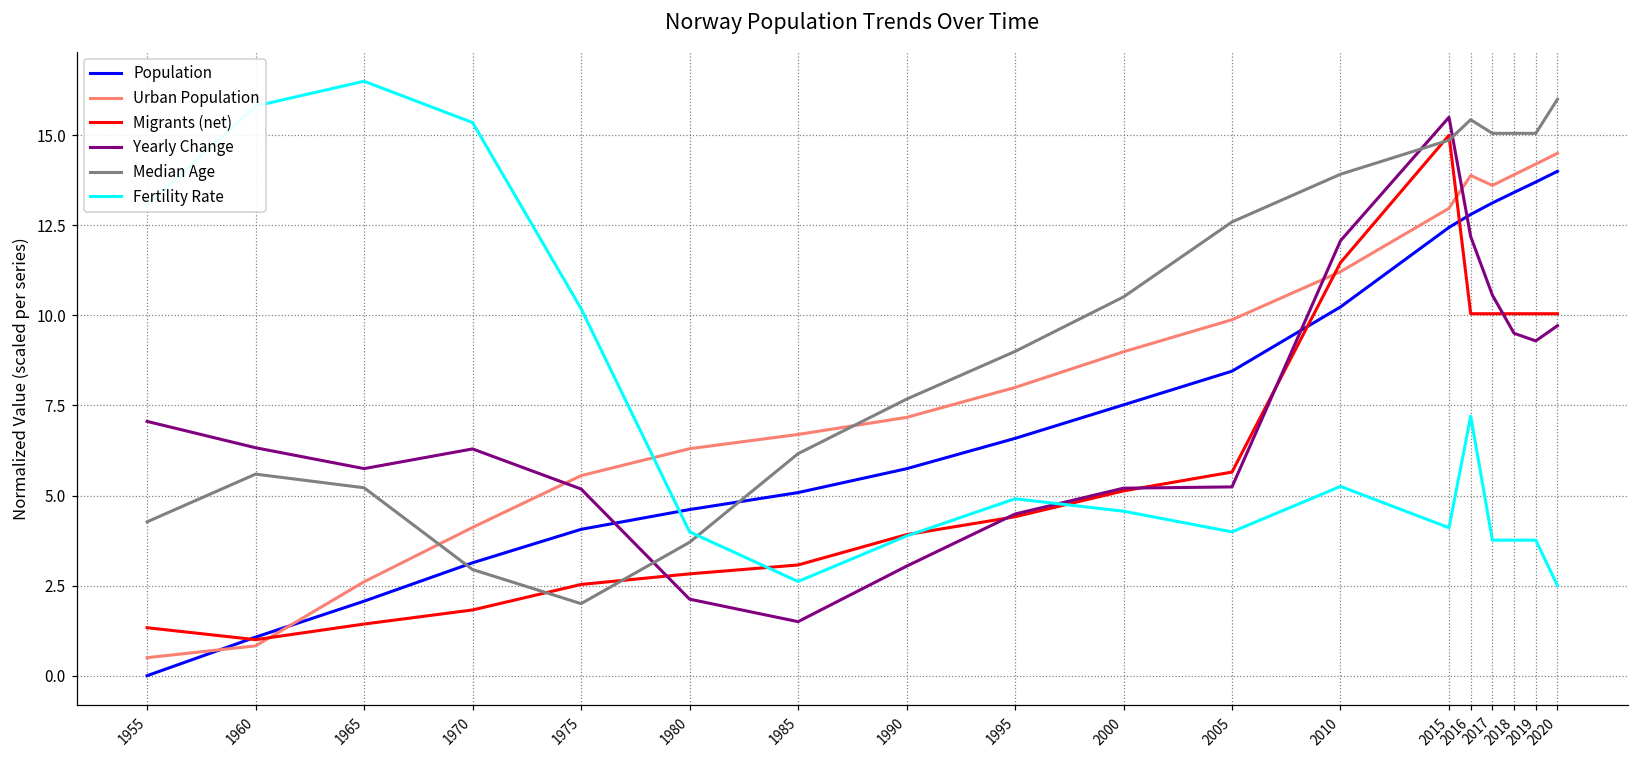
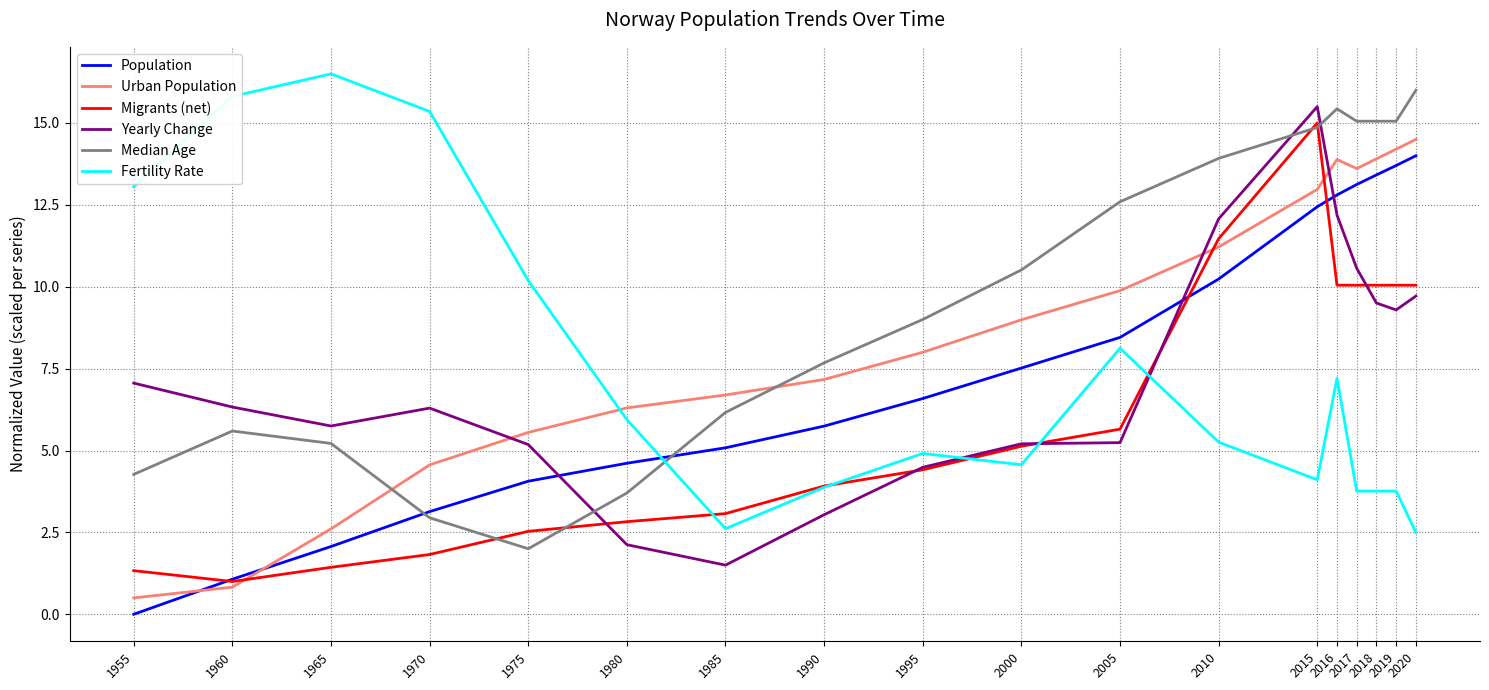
Urban Population, 1970: 4.1 -> 4.6
Fertility Rate, 1980: 4.0 -> 5.9
Fertility Rate, 2005: 4.0 -> 8.1
